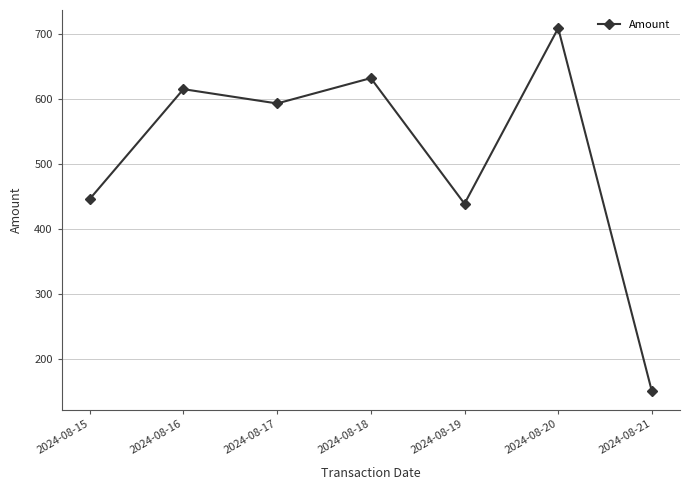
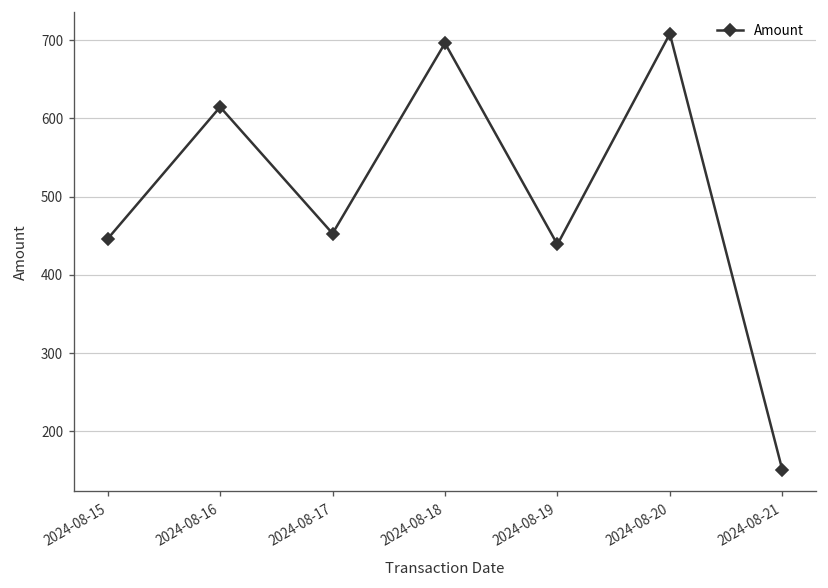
2024-08-17: 590 -> 450
2024-08-18: 630 -> 700
